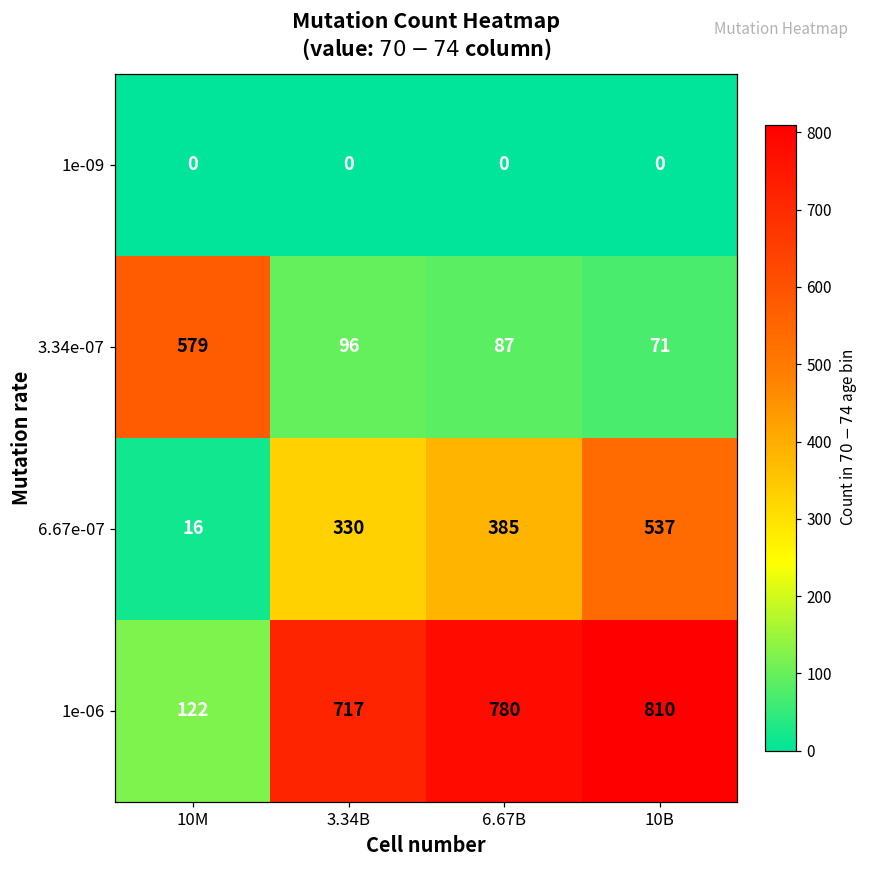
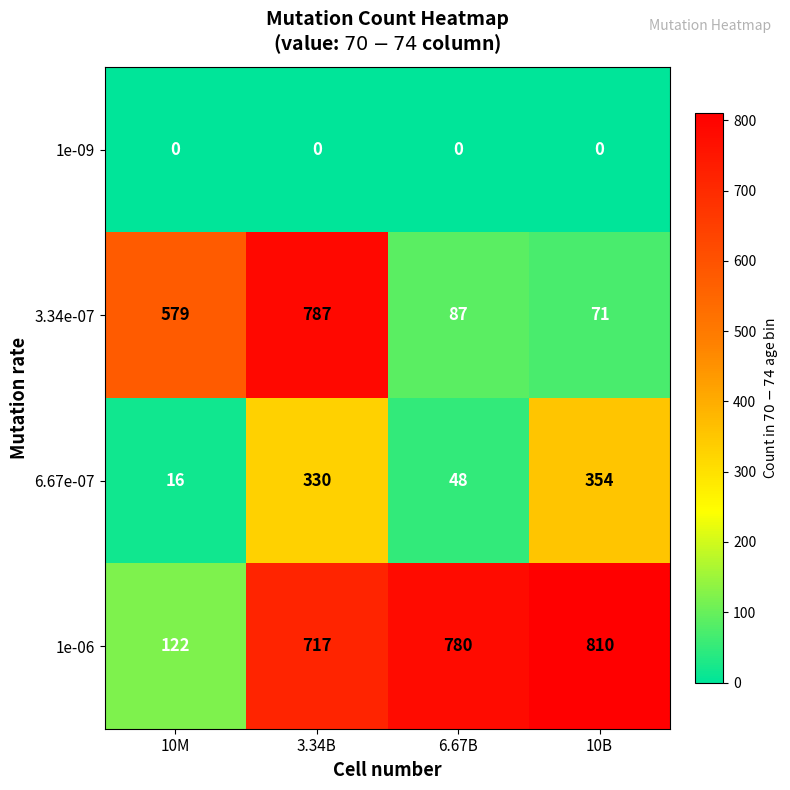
3.34e-07, 3.34B: 96 -> 787
6.67e-07, 6.67B: 385 -> 48
6.67e-07, 10B: 537 -> 354
